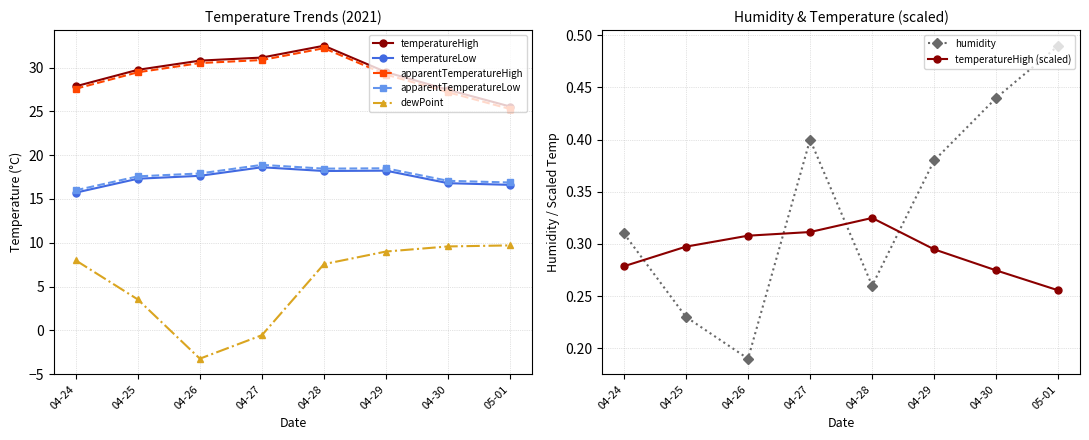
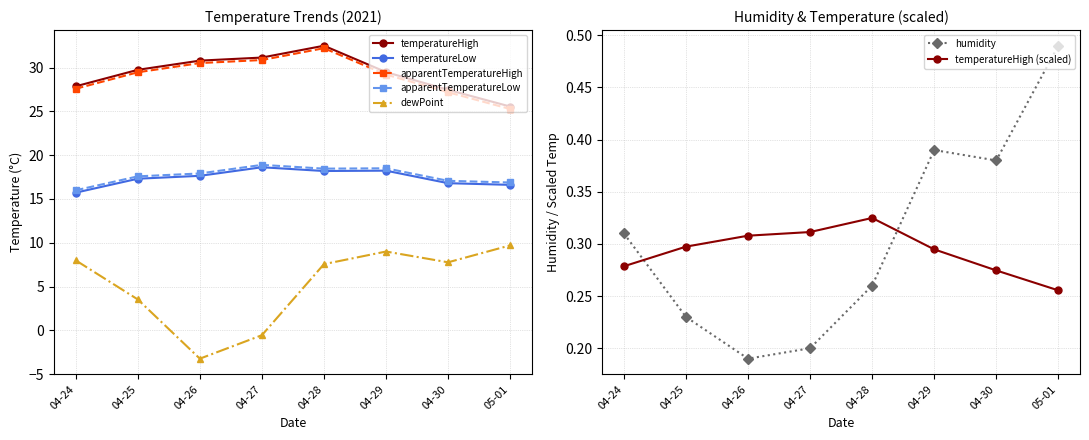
Temperature Trends (2021), dewPoint, 04-30: 10 -> 8
Humidity & Temperature (scaled), humidity, 04-27: 0.4 -> 0.2
Humidity & Temperature (scaled), humidity, 04-29: 0.38 -> 0.39
Humidity & Temperature (scaled), humidity, 04-30: 0.44 -> 0.38
